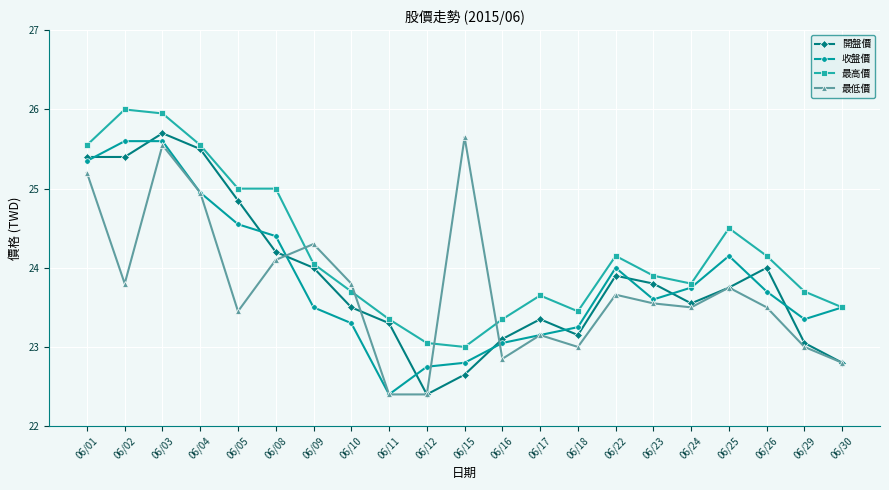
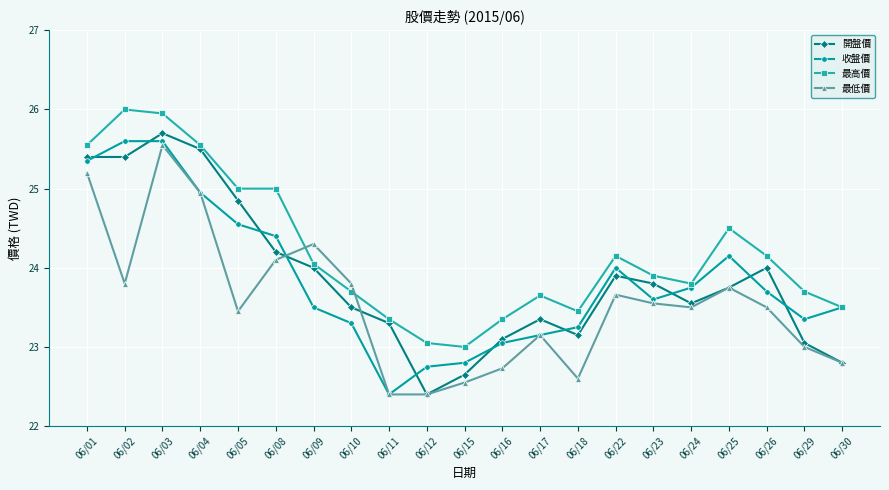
最低價, 06/15: 25.7 -> 22.6
最低價, 06/16: 22.9 -> 22.7
最低價, 06/18: 23.0 -> 22.6
